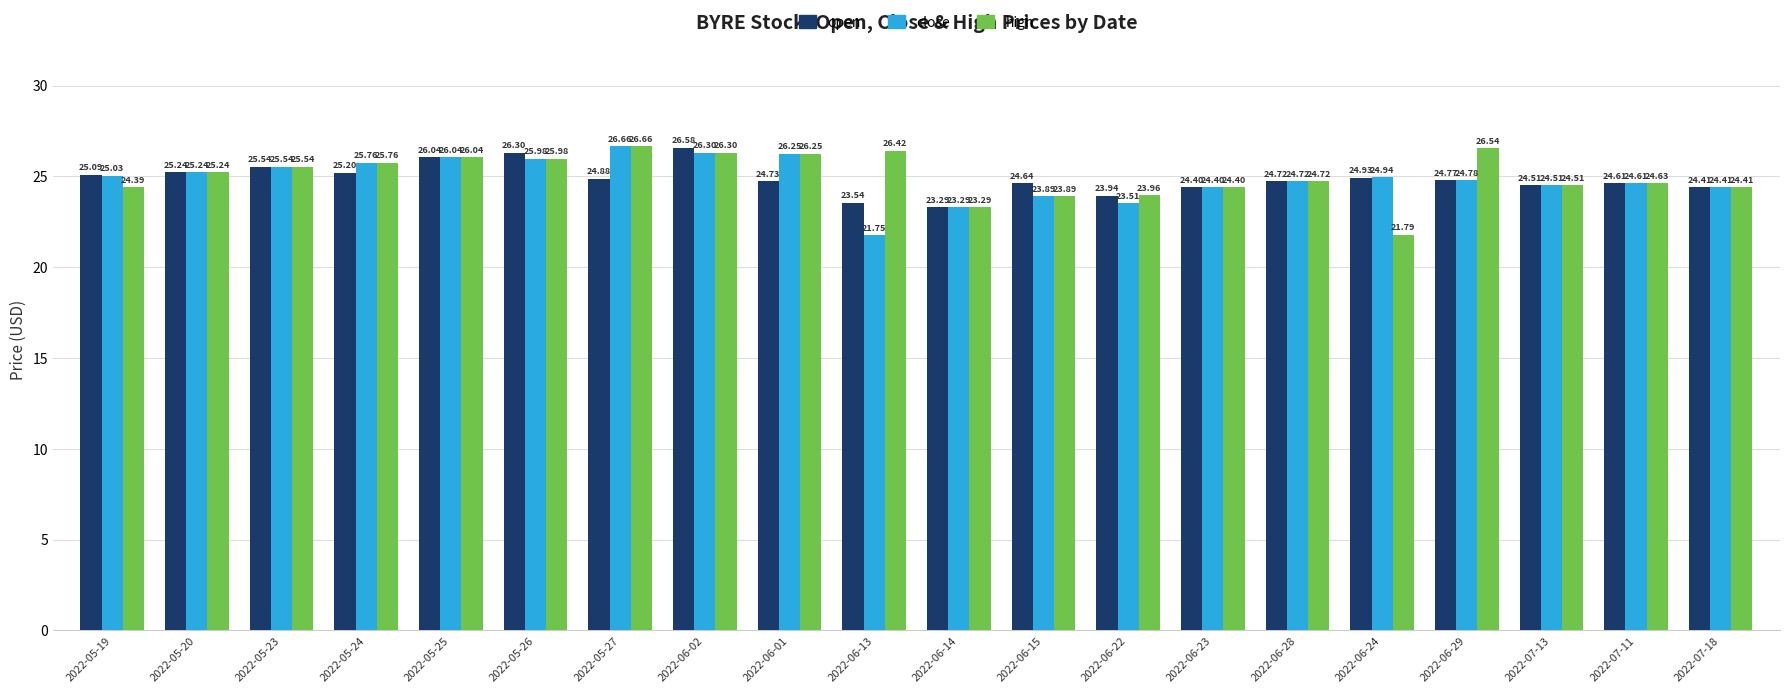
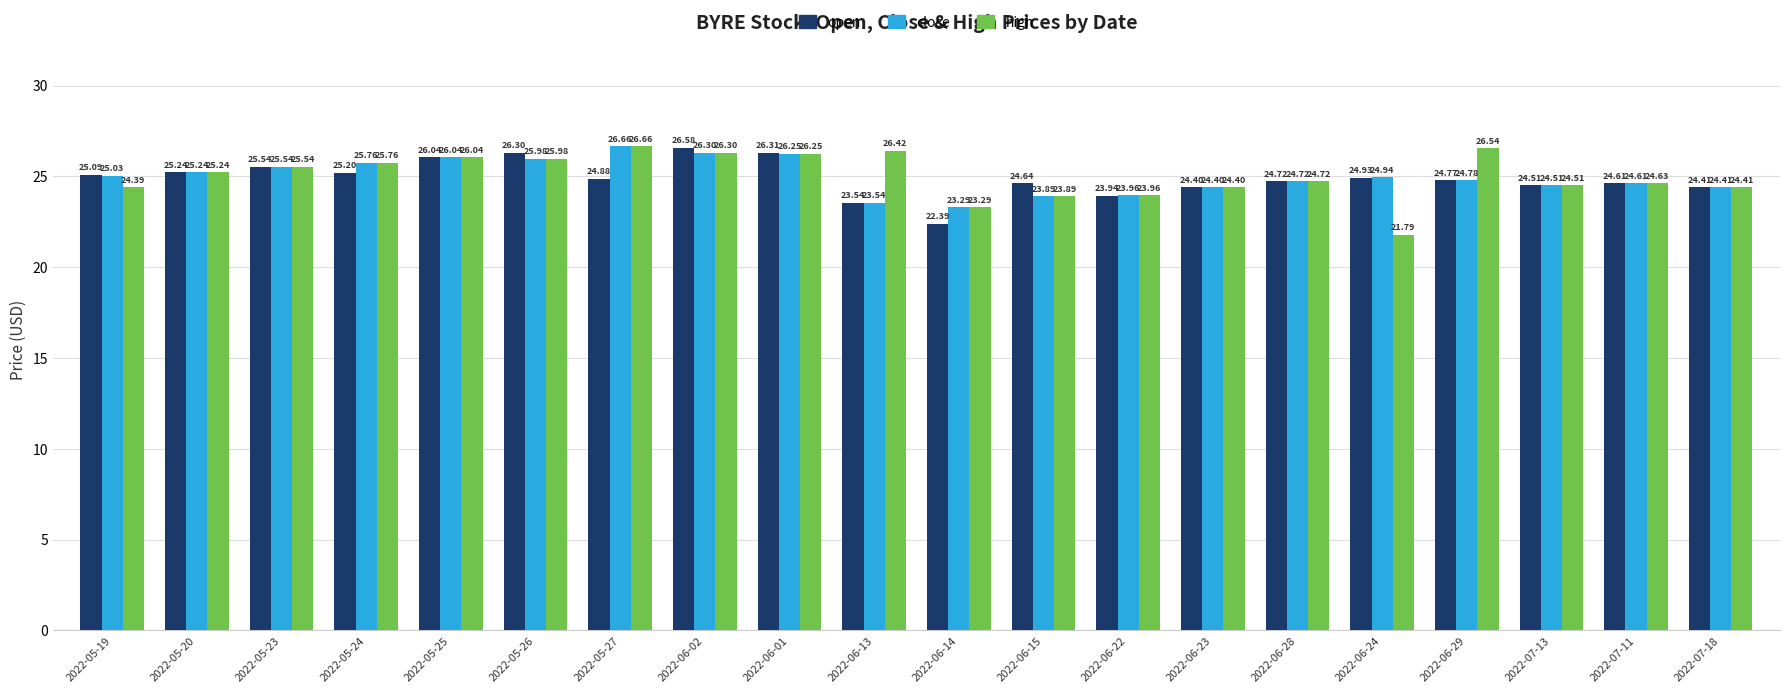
open, 2022-06-01: 24.73 -> 26.31
close, 2022-06-13: 21.75 -> 23.54
open, 2022-06-14: 23.29 -> 22.39
close, 2022-06-22: 23.51 -> 23.96
